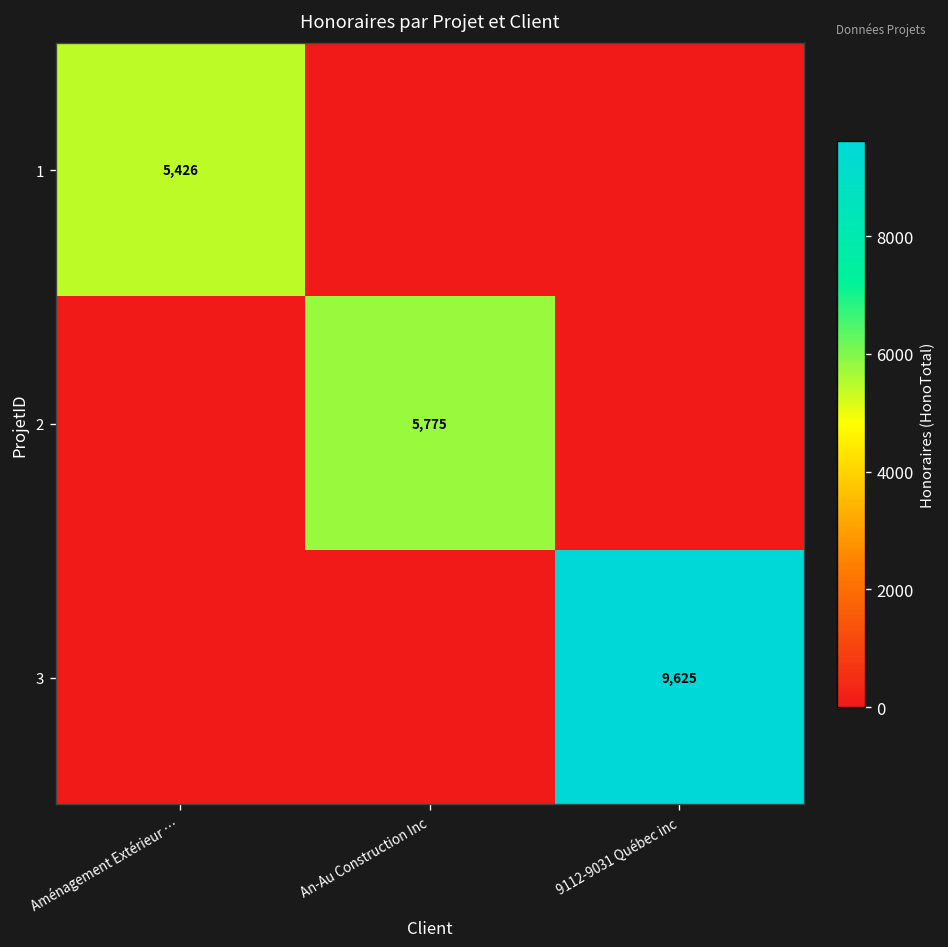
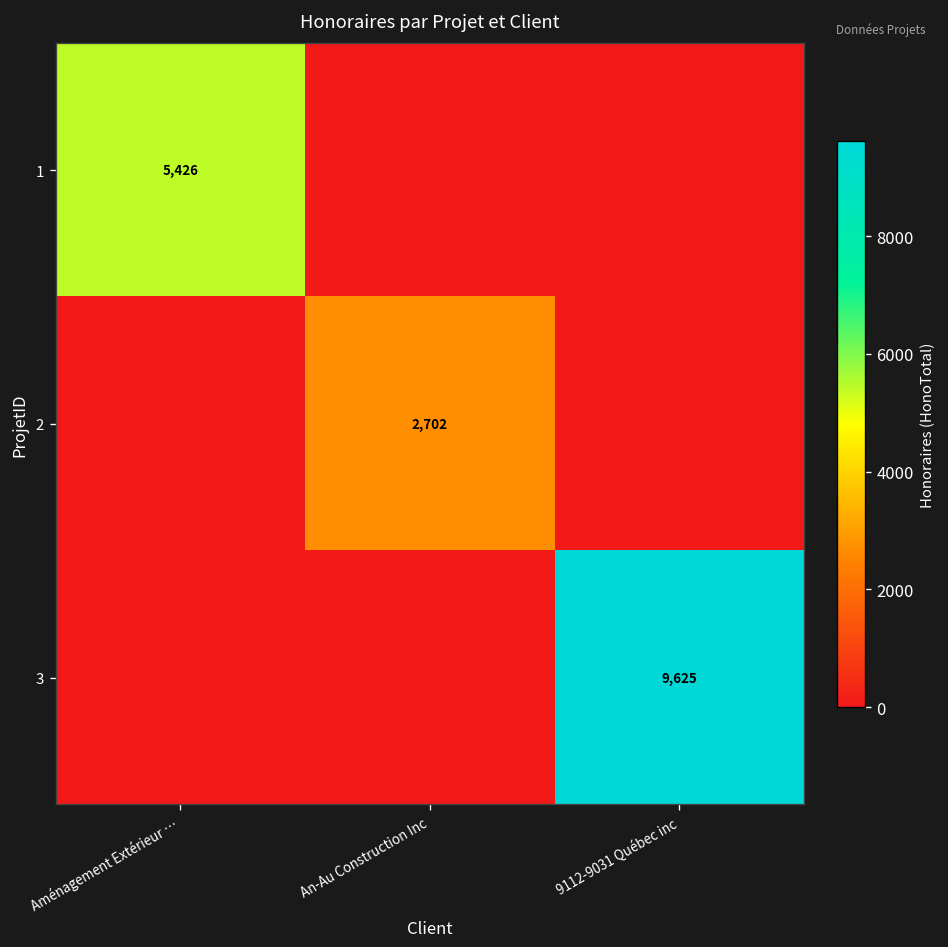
2, An-Au Construction Inc: 5,775 -> 2,702
